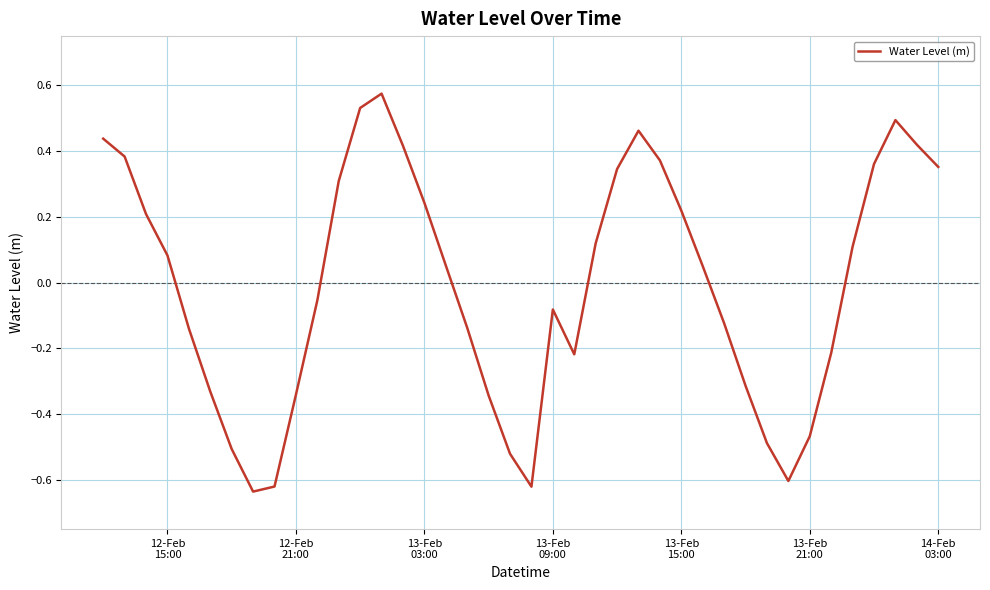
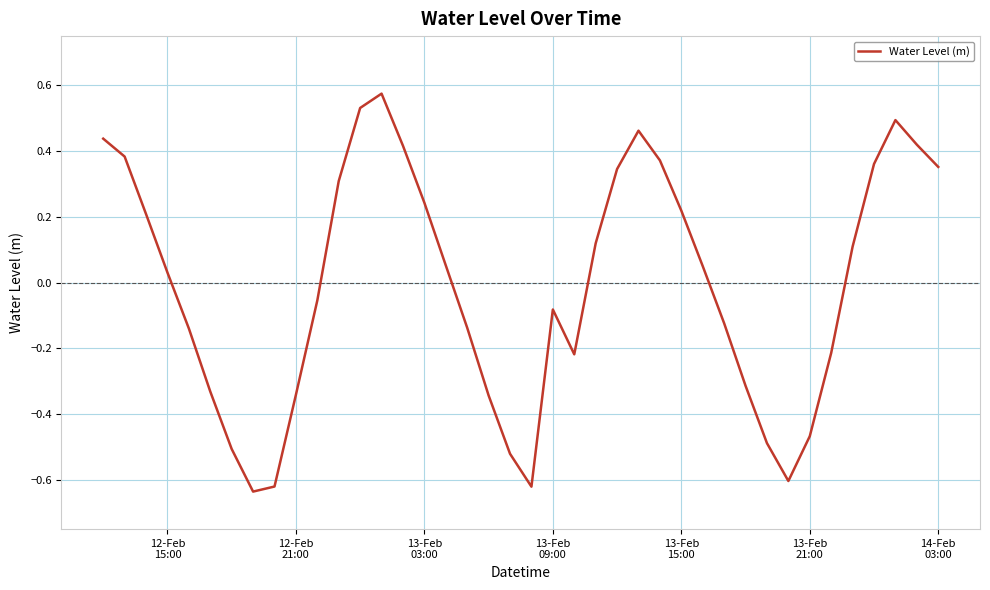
12-Feb 15:00: 0.08 -> 0.03
